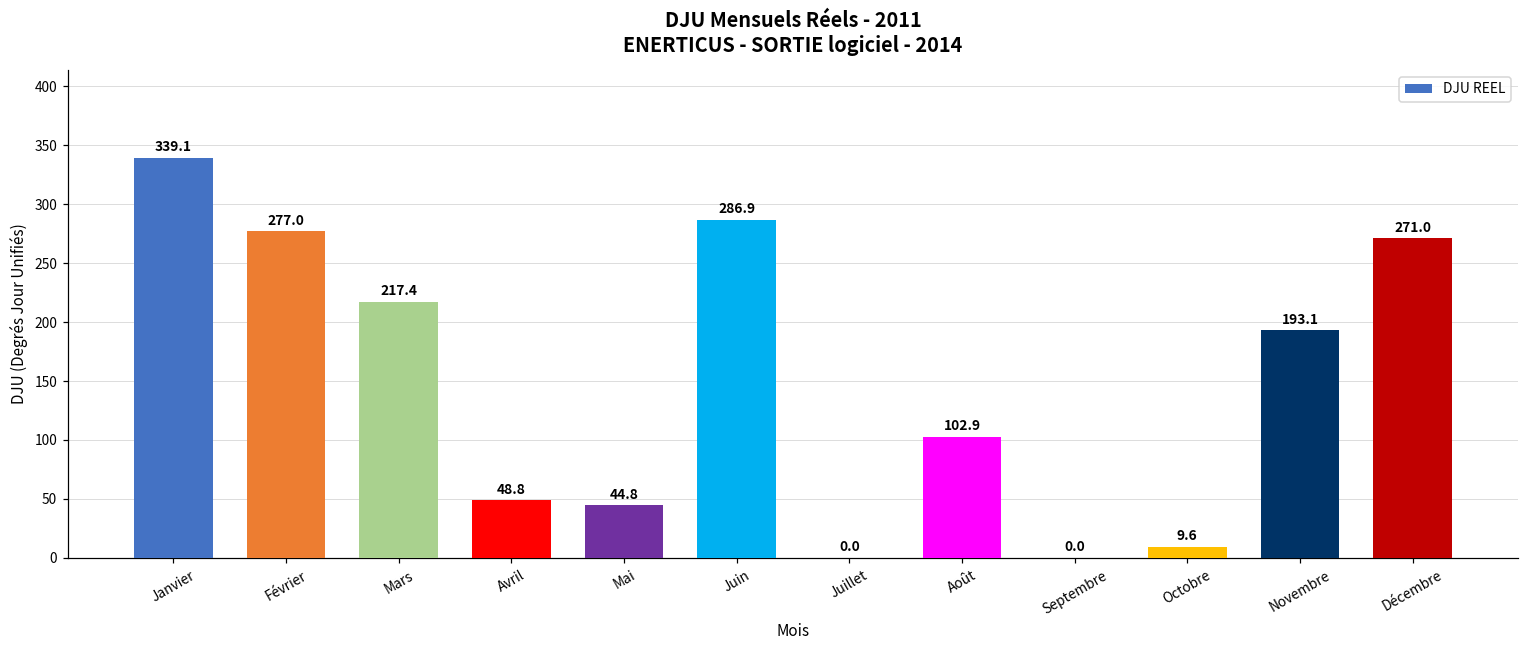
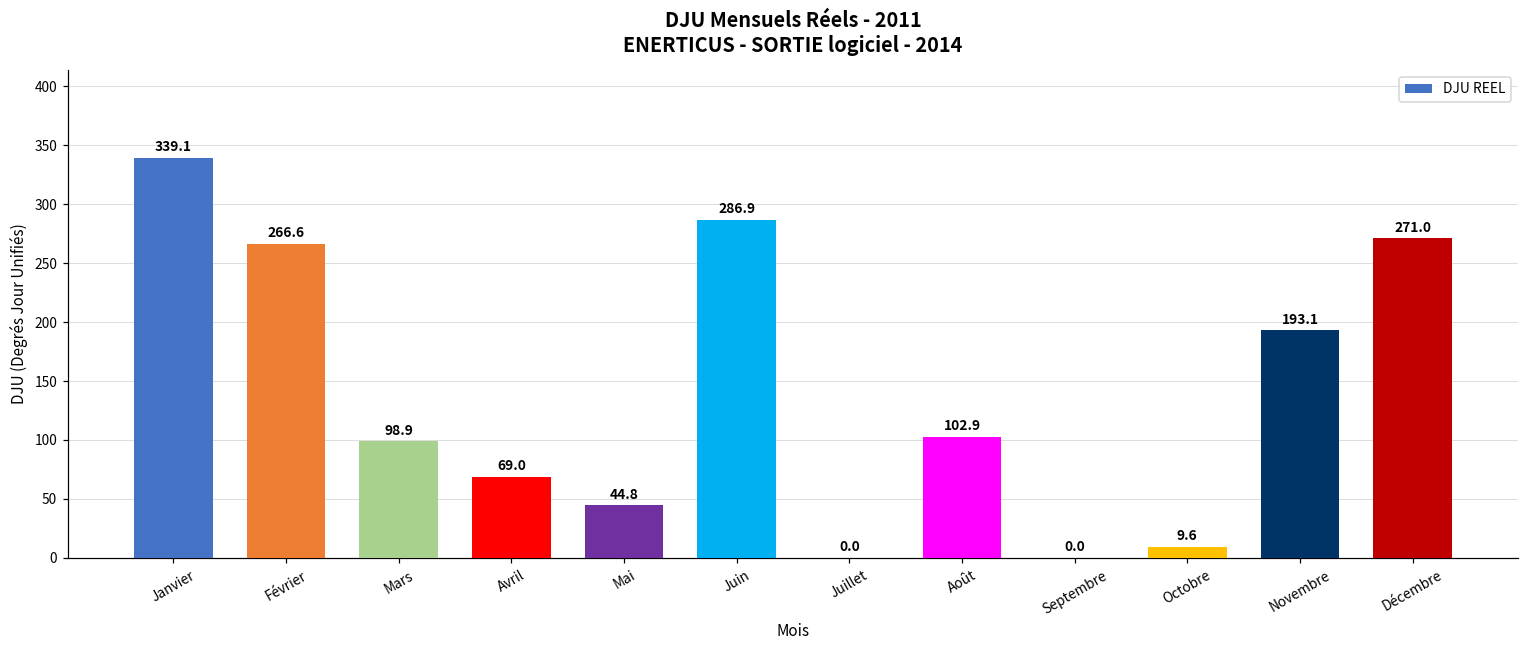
Février: 277.0 -> 266.6
Mars: 217.4 -> 98.9
Avril: 48.8 -> 69.0
